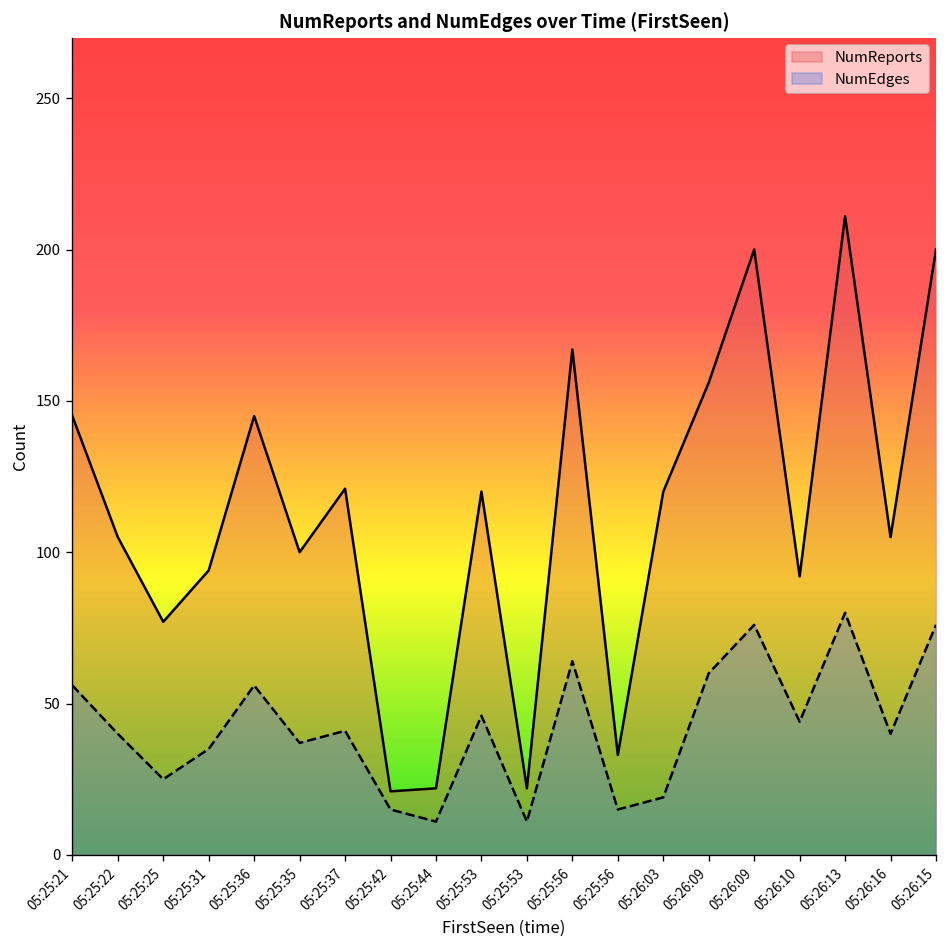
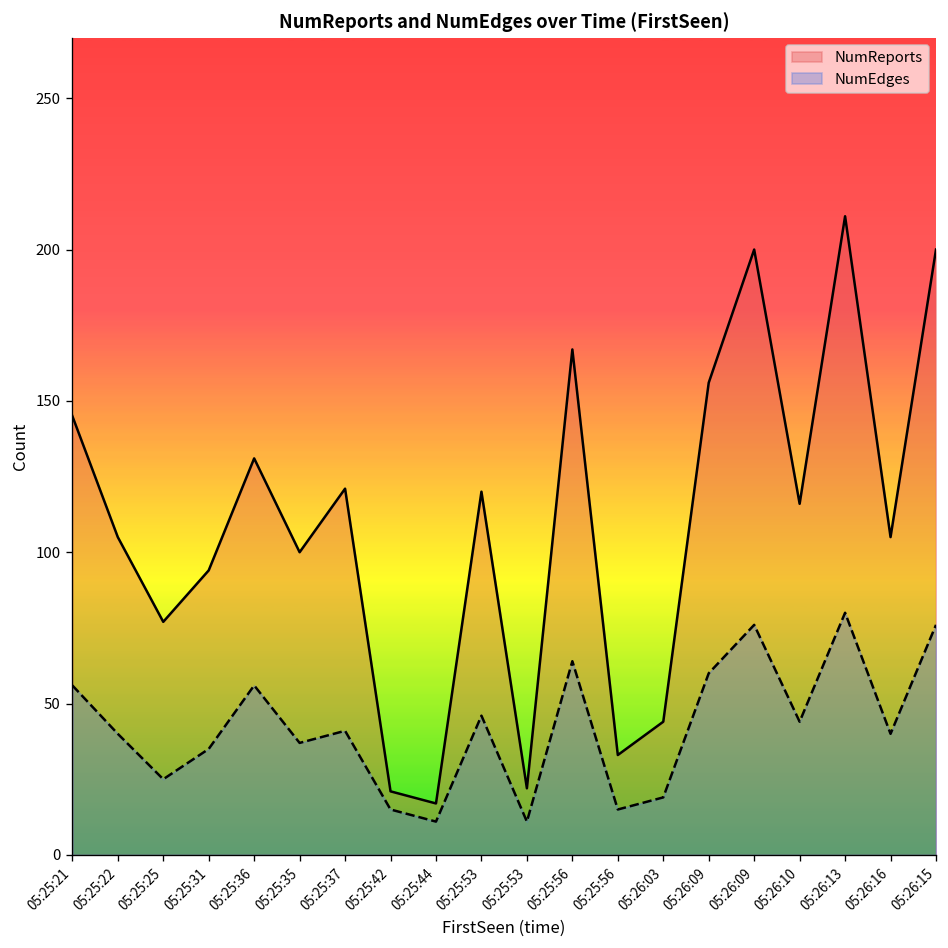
NumReports, 05:25:36: 145 -> 131
NumReports, 05:25:44: 22 -> 17
NumReports, 05:26:03: 120 -> 44
NumReports, 05:26:10: 92 -> 116
